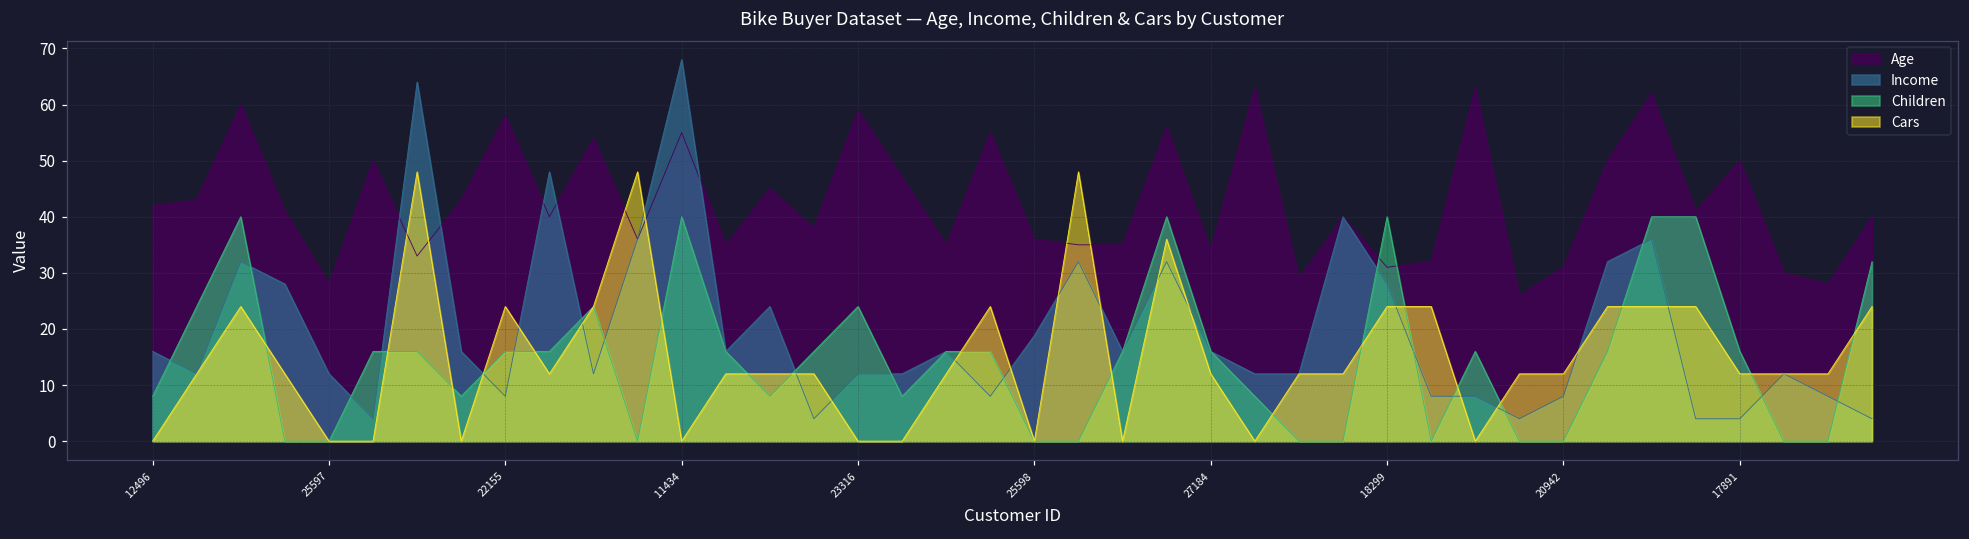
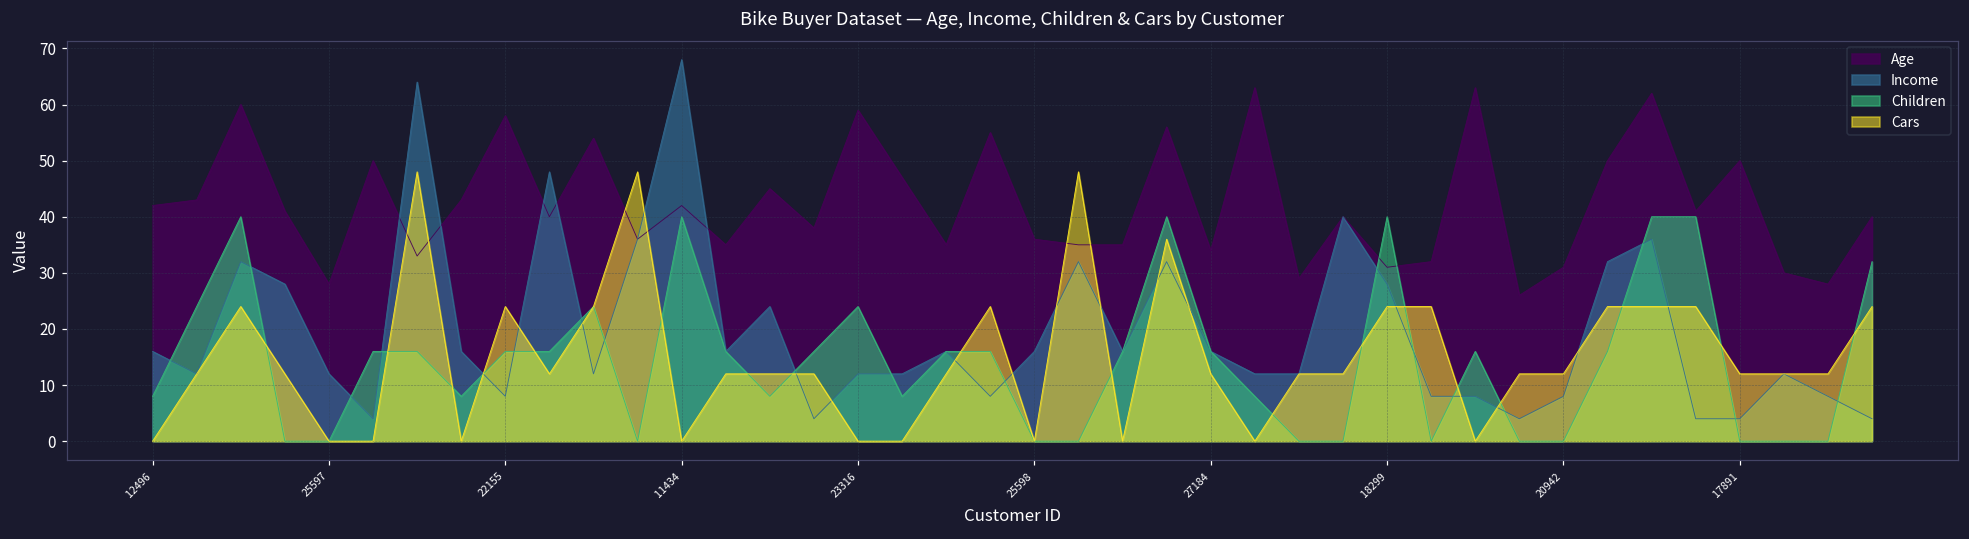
Age, 11434: 55 -> 42
Income, 25598: 19 -> 16
Children, 17891: 16 -> 0
